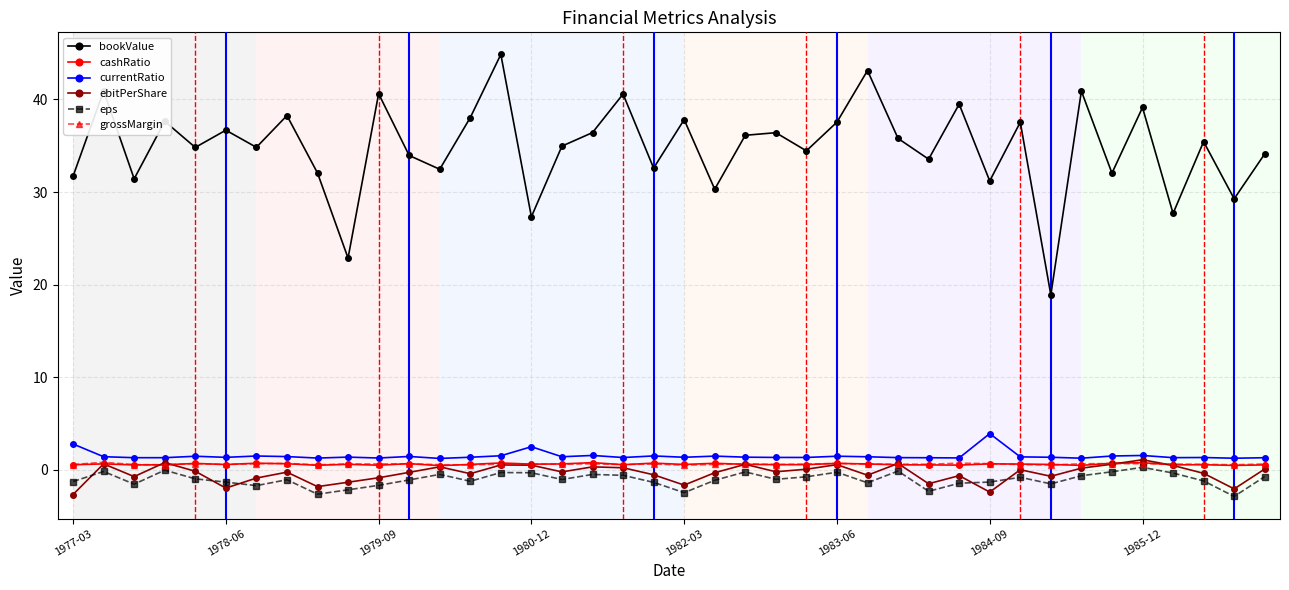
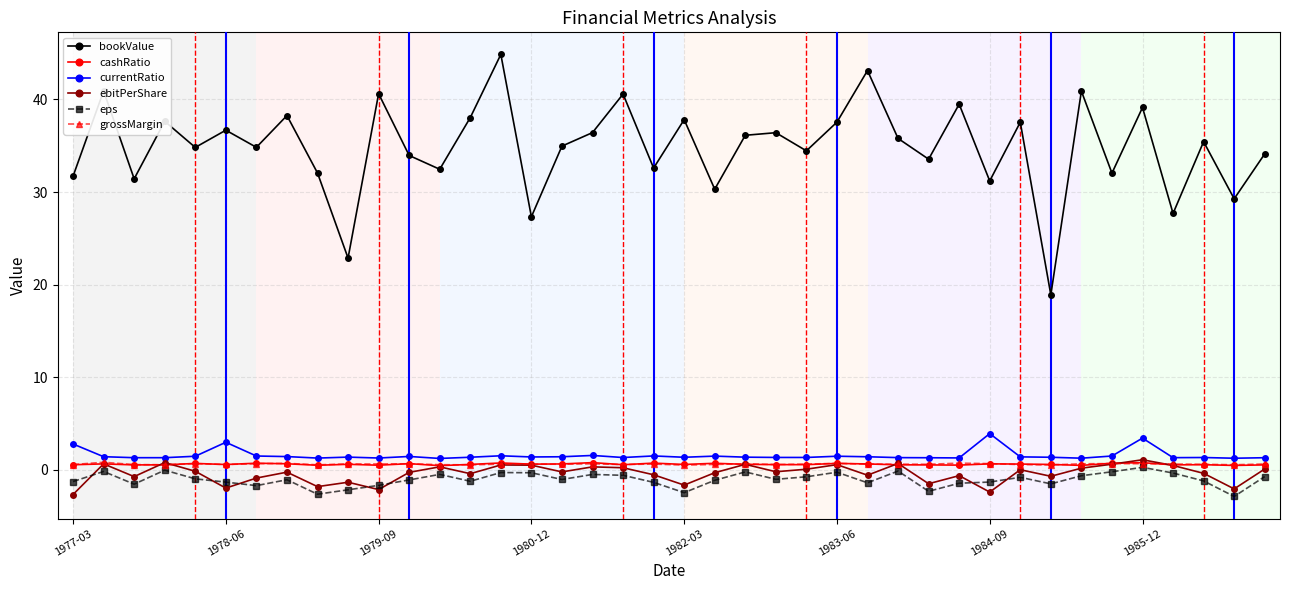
currentRatio, 1978-06: 1 -> 3
ebitPerShare, 1979-09: -1 -> -2
currentRatio, 1980-12: 3 -> 1
currentRatio, 1985-12: 2 -> 3
